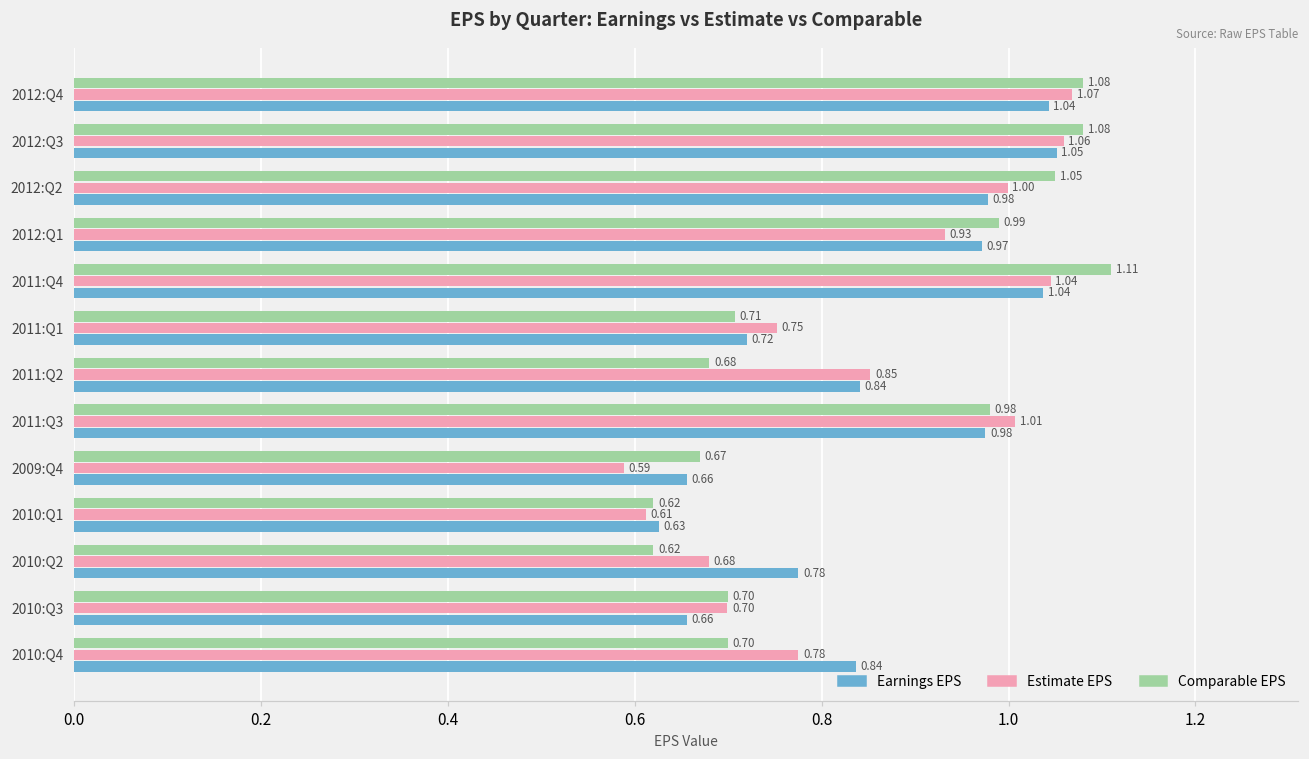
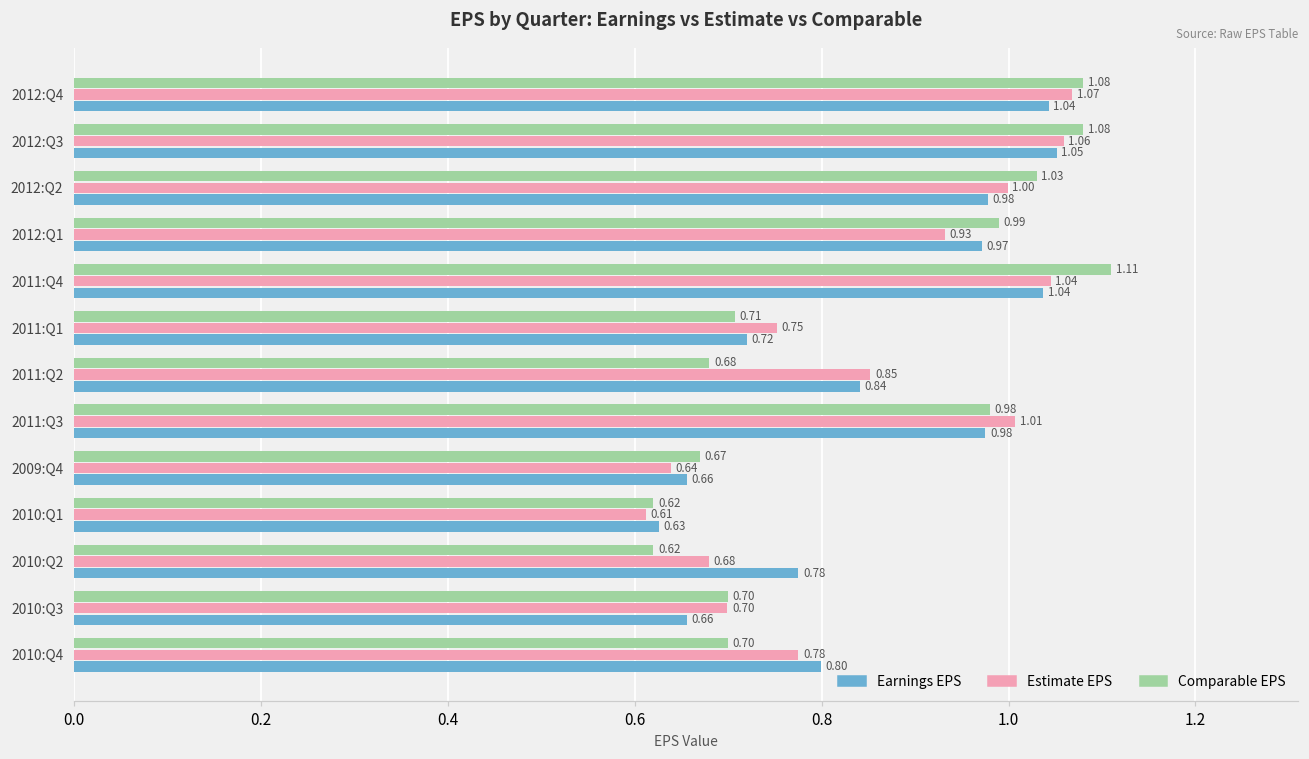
Comparable EPS, 2012:Q2: 1.05 -> 1.03
Estimate EPS, 2009:Q4: 0.59 -> 0.64
Earnings EPS, 2010:Q4: 0.84 -> 0.80
